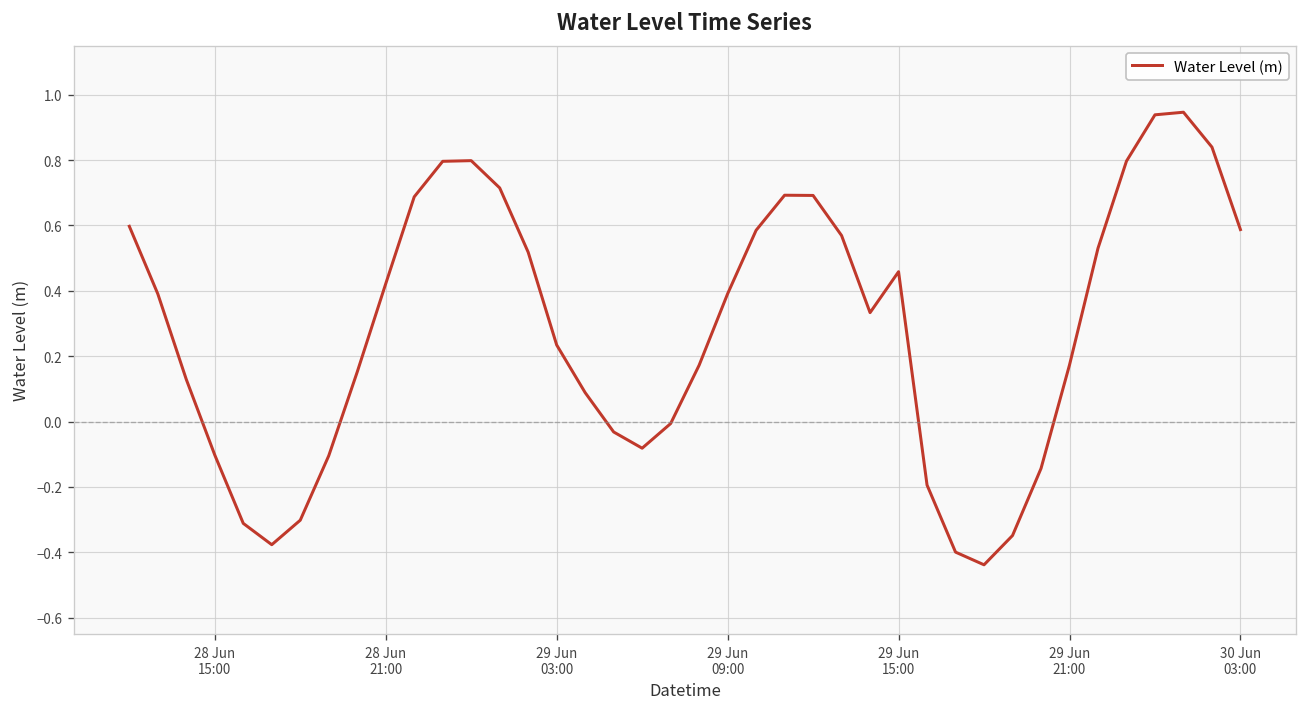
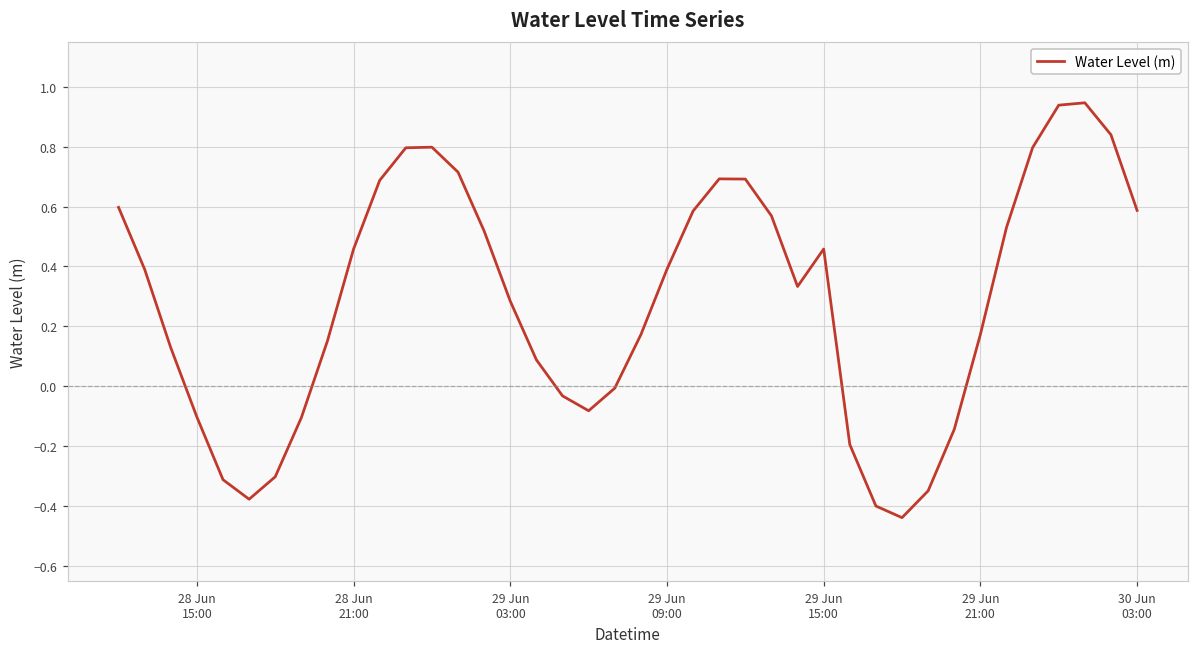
28 Jun 21:00: 0.42 -> 0.46
29 Jun 03:00: 0.23 -> 0.28
